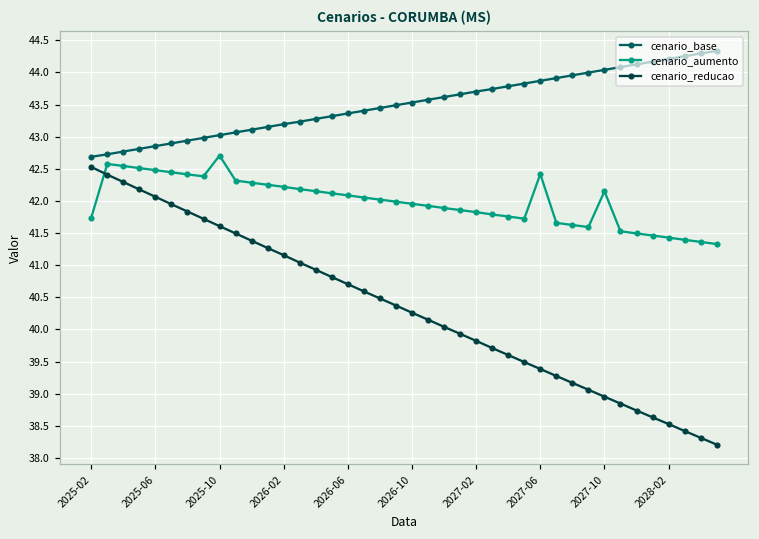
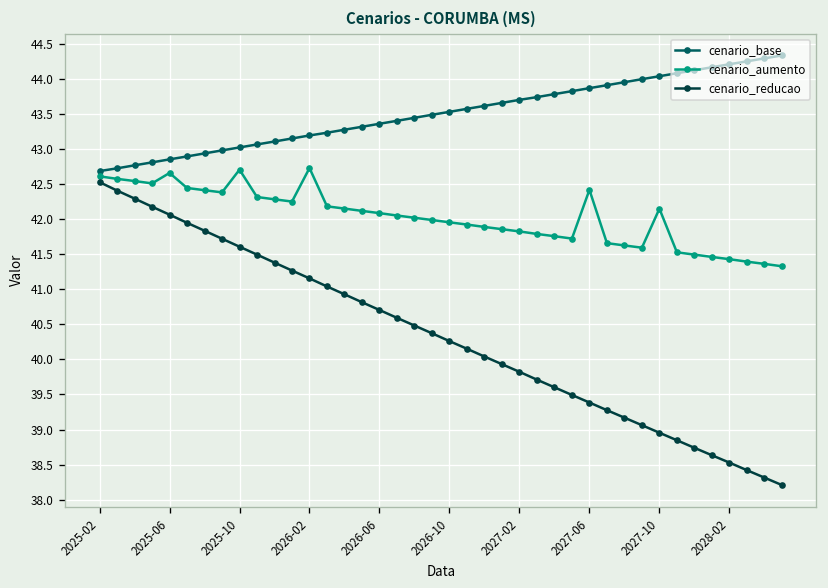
cenario_aumento, 2025-02: 41.7 -> 42.6
cenario_aumento, 2025-06: 42.5 -> 42.7
cenario_aumento, 2026-02: 42.2 -> 42.7
